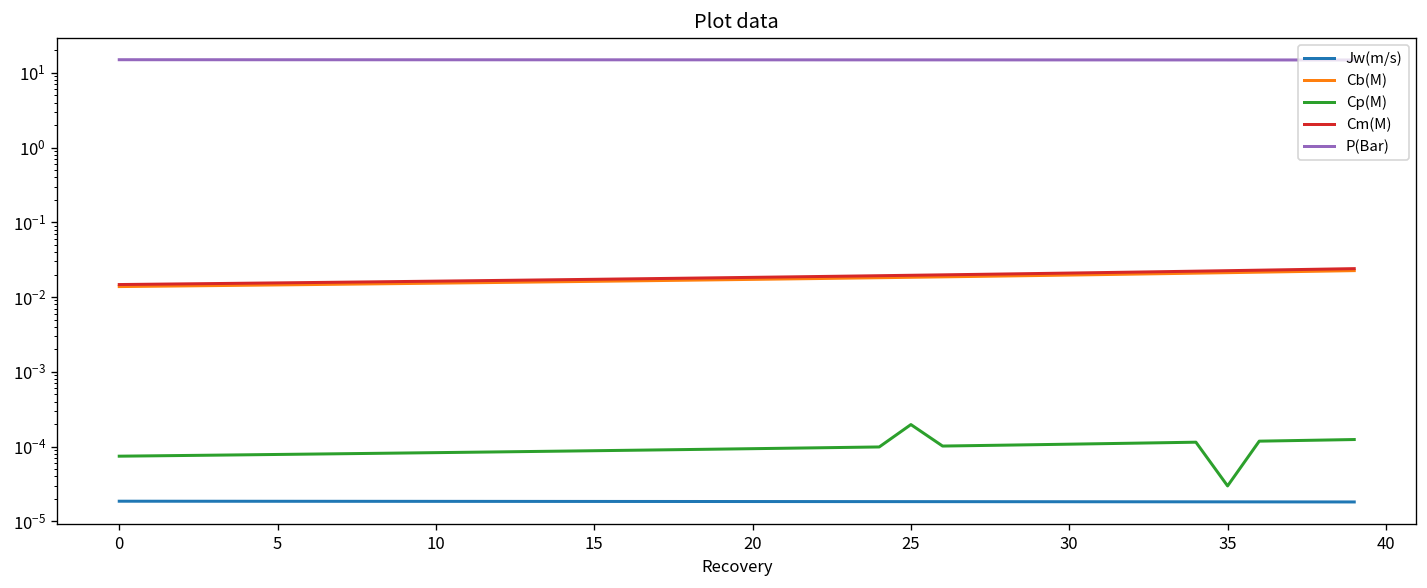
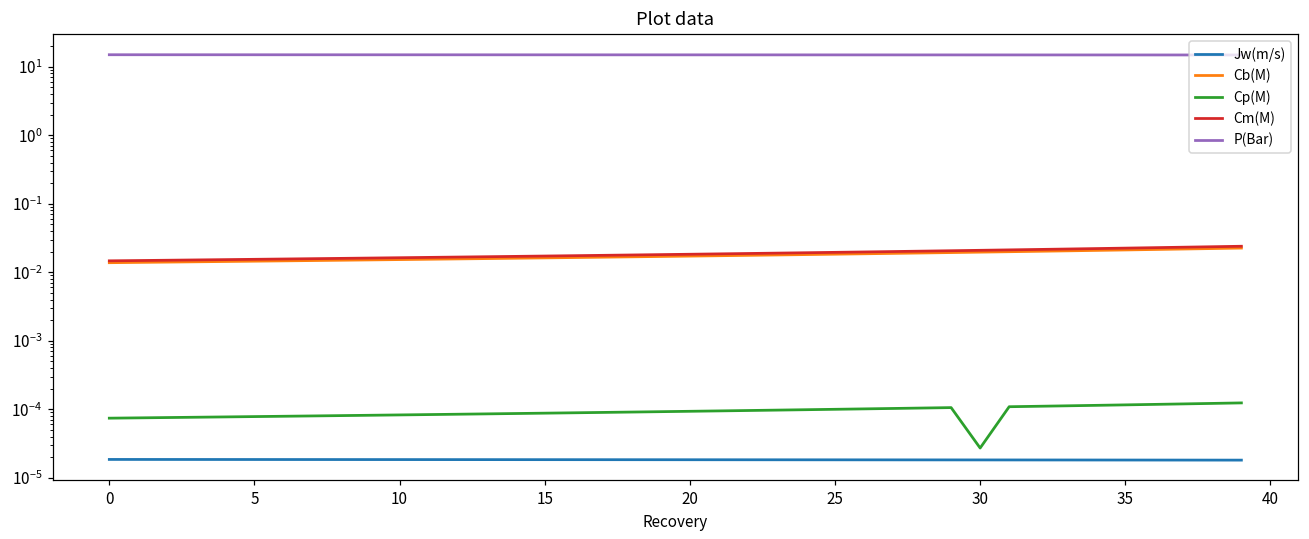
Cp(M), 25: 0.00020 -> 0.00010
Cp(M), 30: 0.00011 -> 0.00003
Cp(M), 35: 0.00003 -> 0.00012
